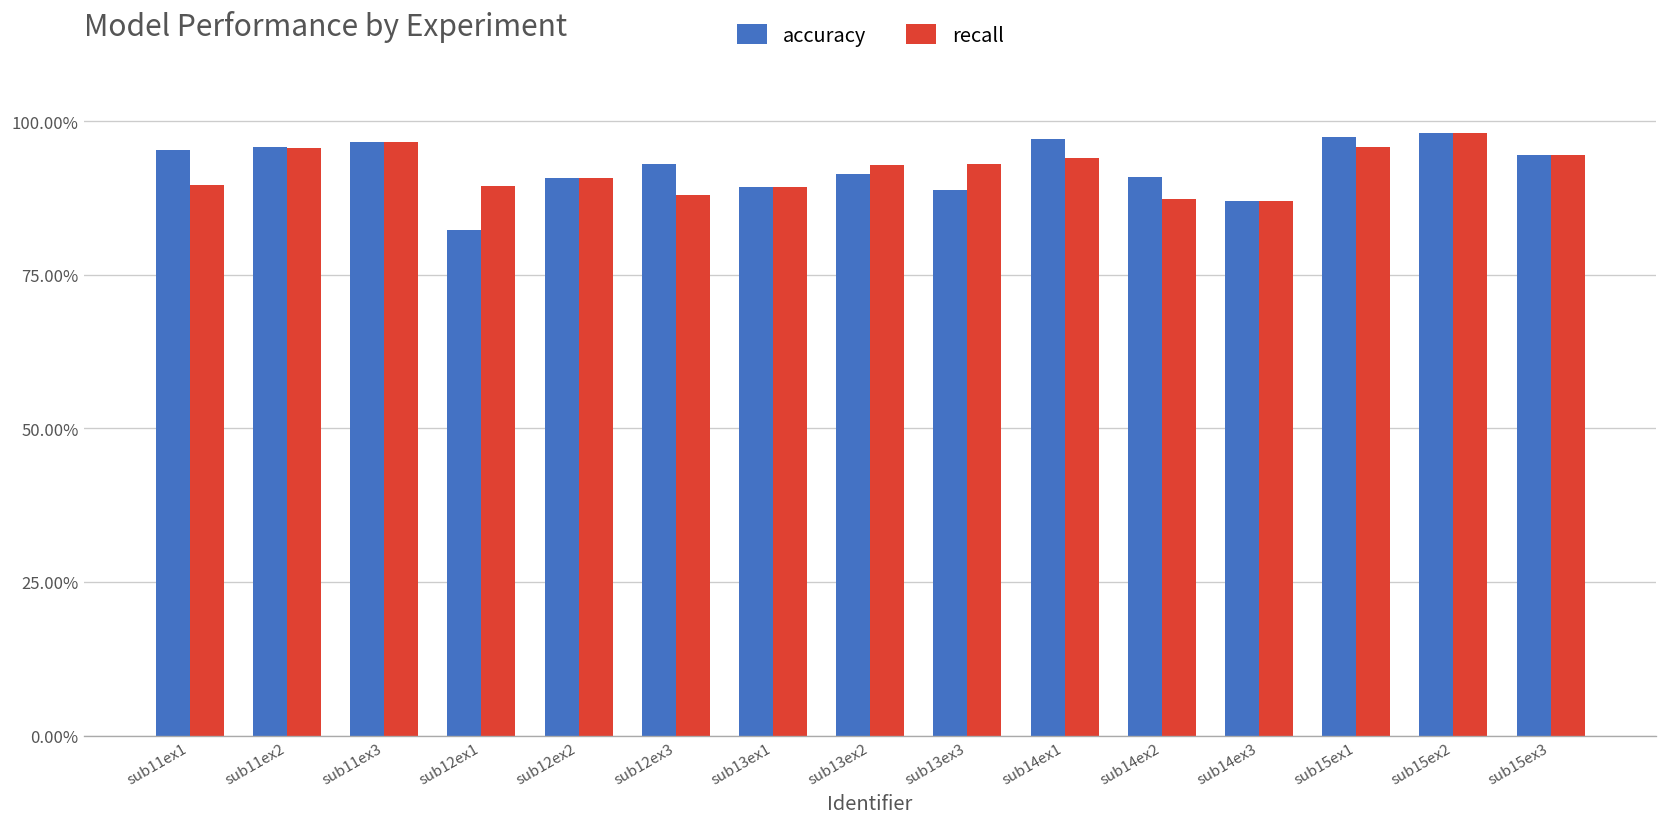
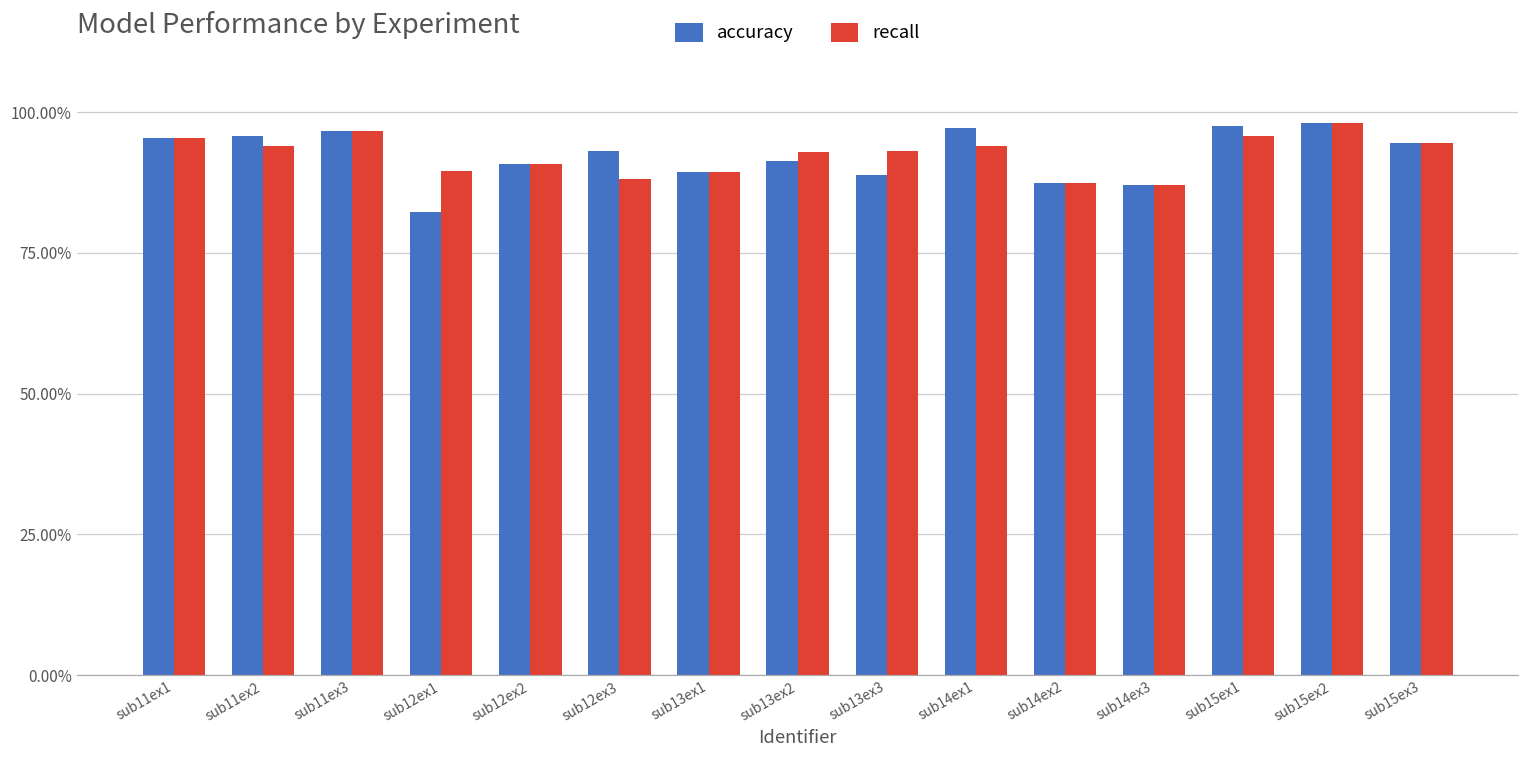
recall, sub11ex1: 90% -> 95%
recall, sub11ex2: 96% -> 94%
accuracy, sub14ex2: 91% -> 87%
